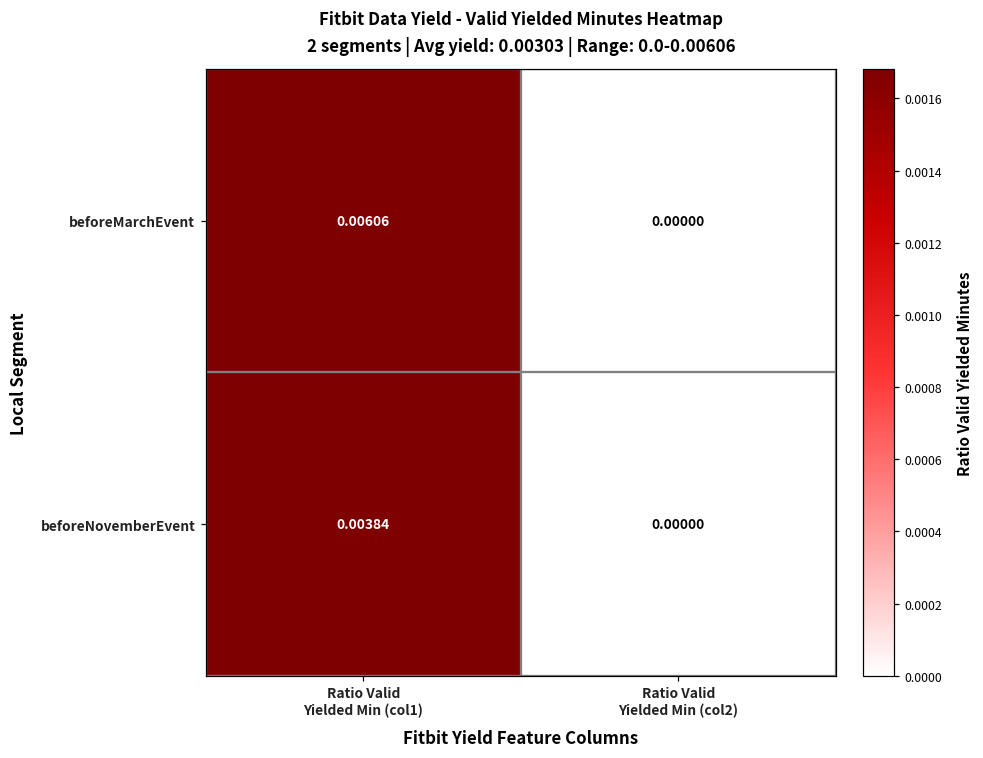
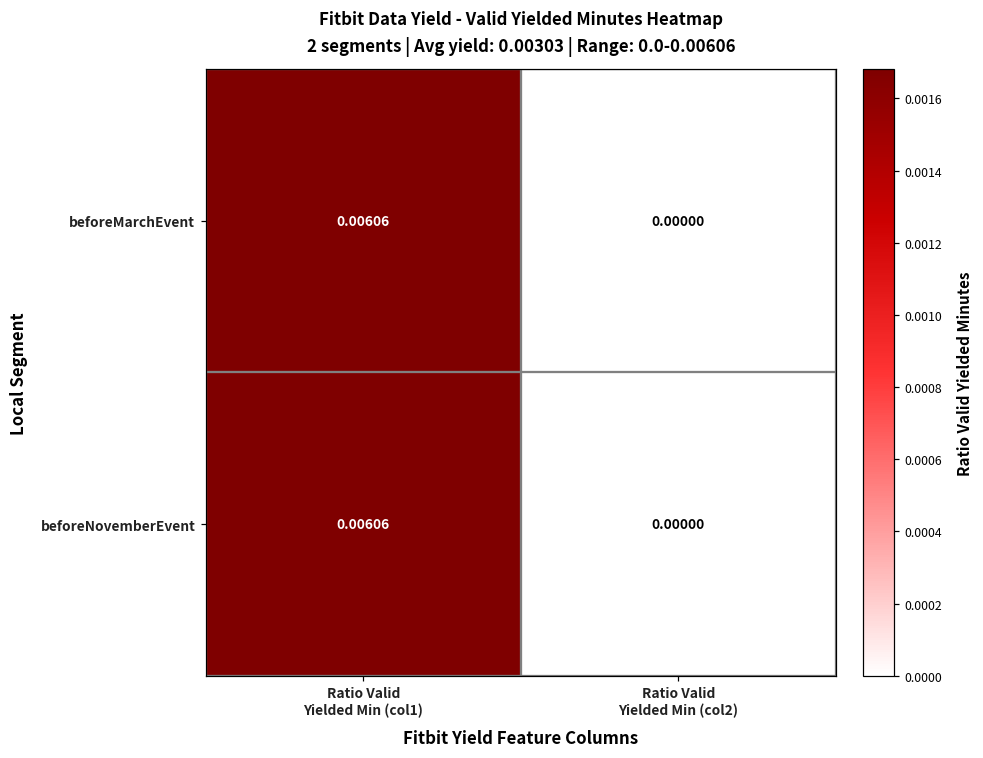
beforeNovemberEvent, Ratio Valid Yielded Min (col1): 0.00384 -> 0.00606
